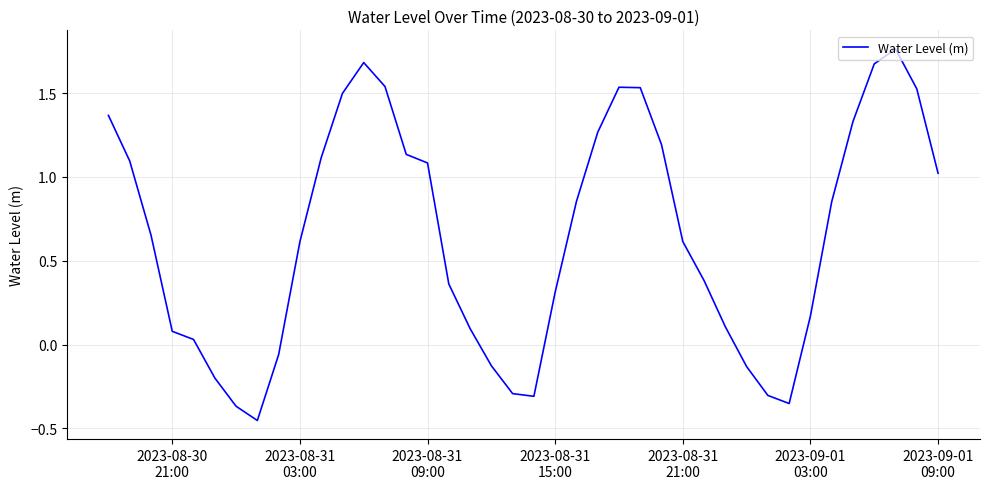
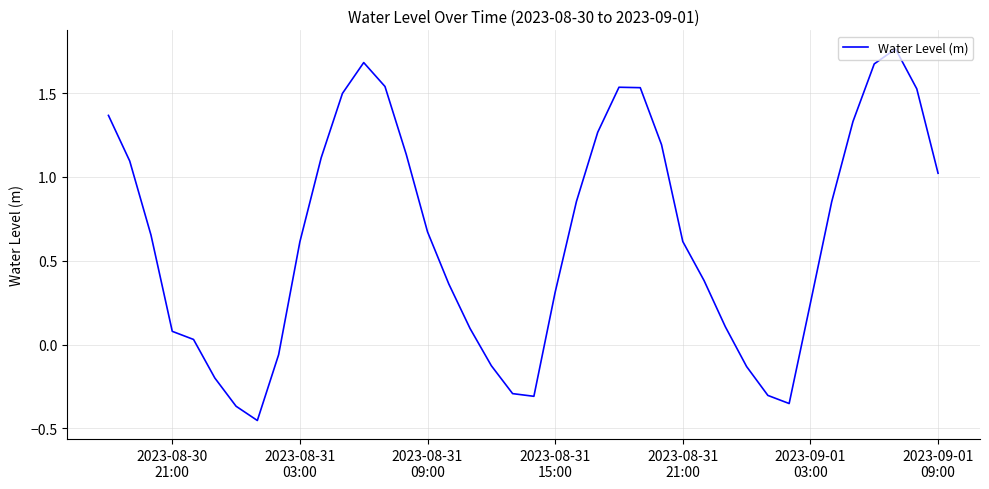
2023-08-31 09:00: 1.08 -> 0.67
2023-09-01 03:00: 0.17 -> 0.25
